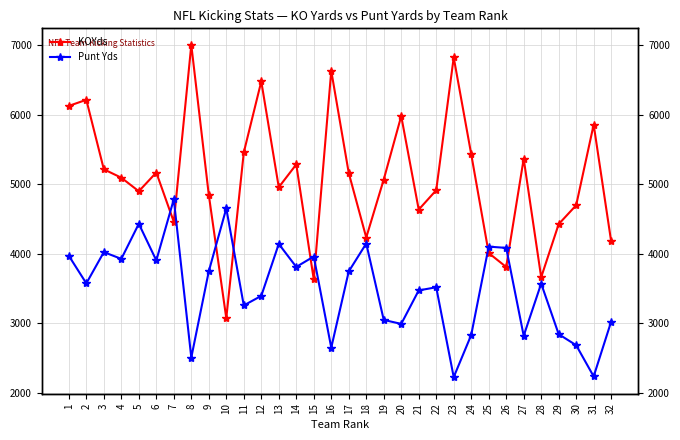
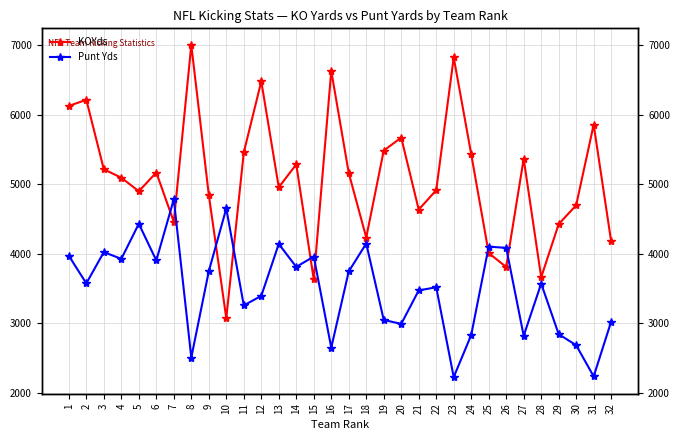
KOYds, 19: 5100 -> 5500
KOYds, 20: 6000 -> 5700
